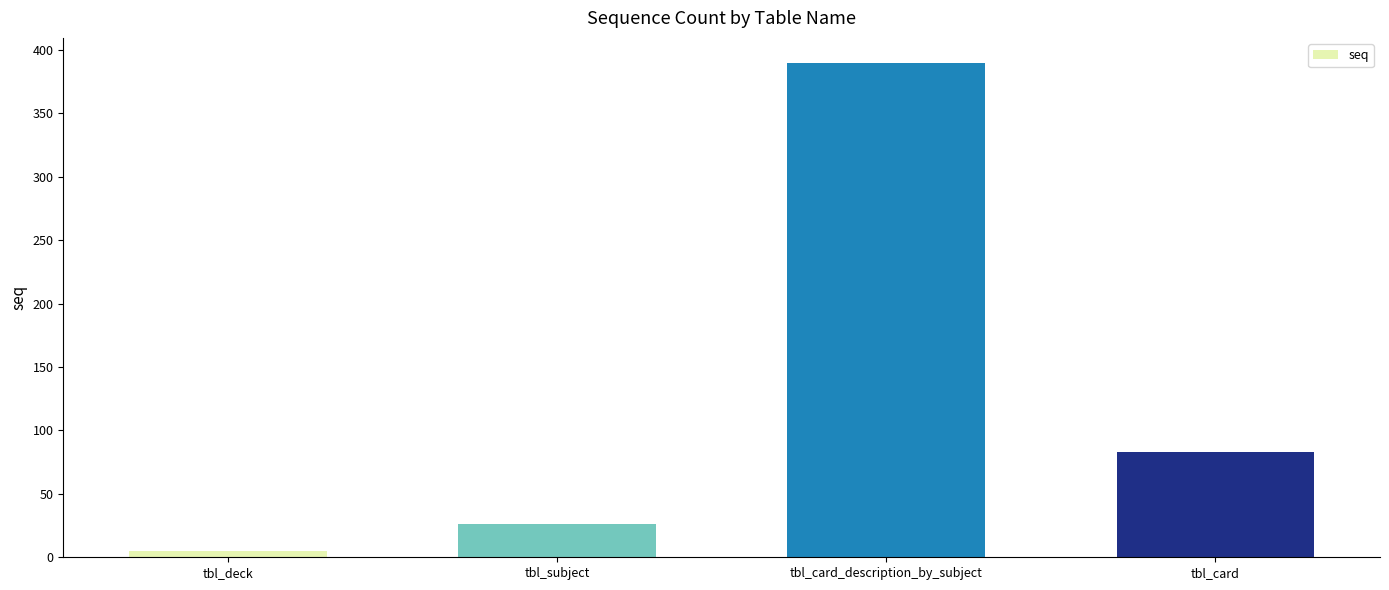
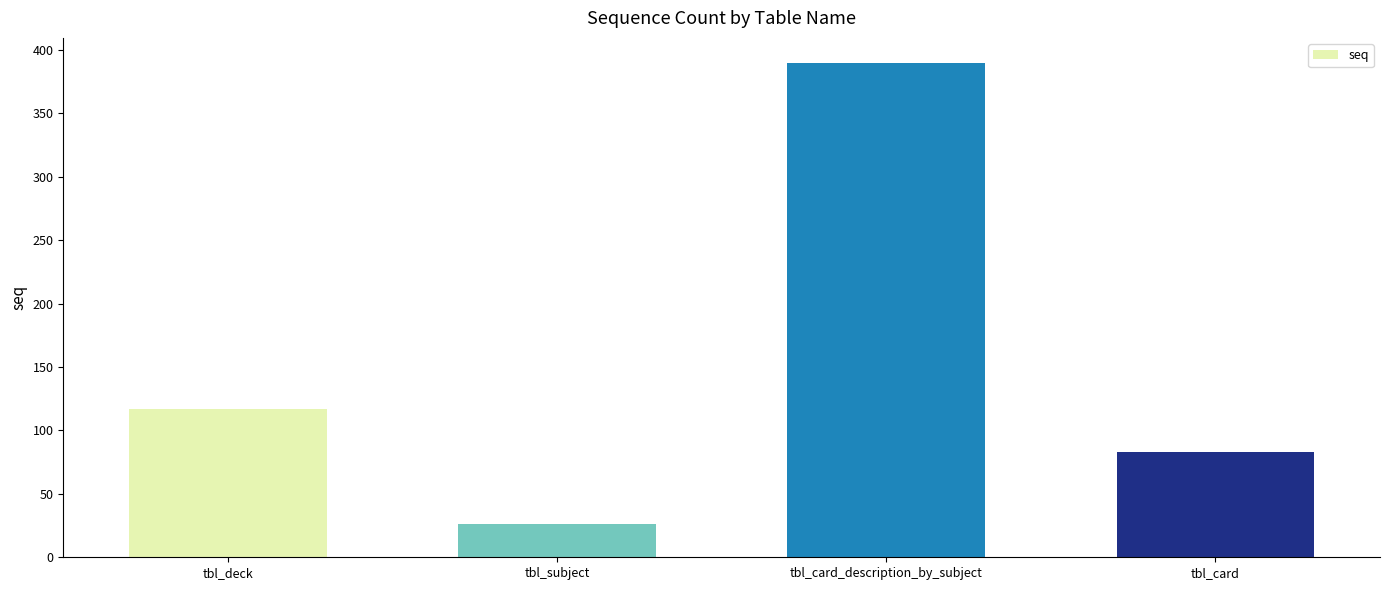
tbl_deck: 5 -> 117
